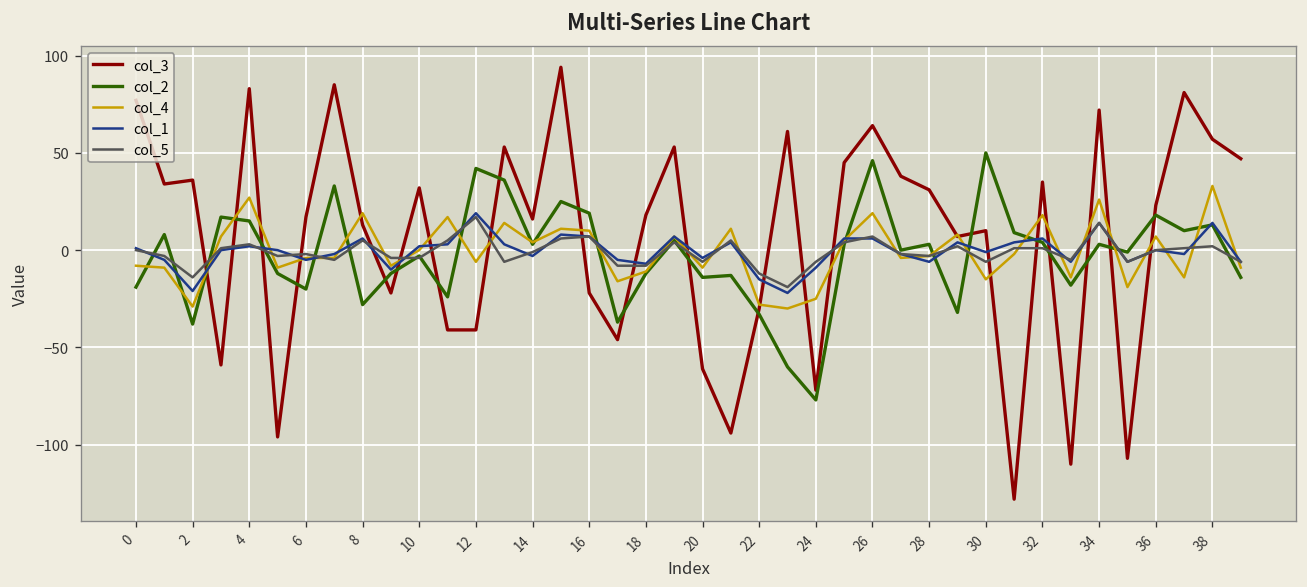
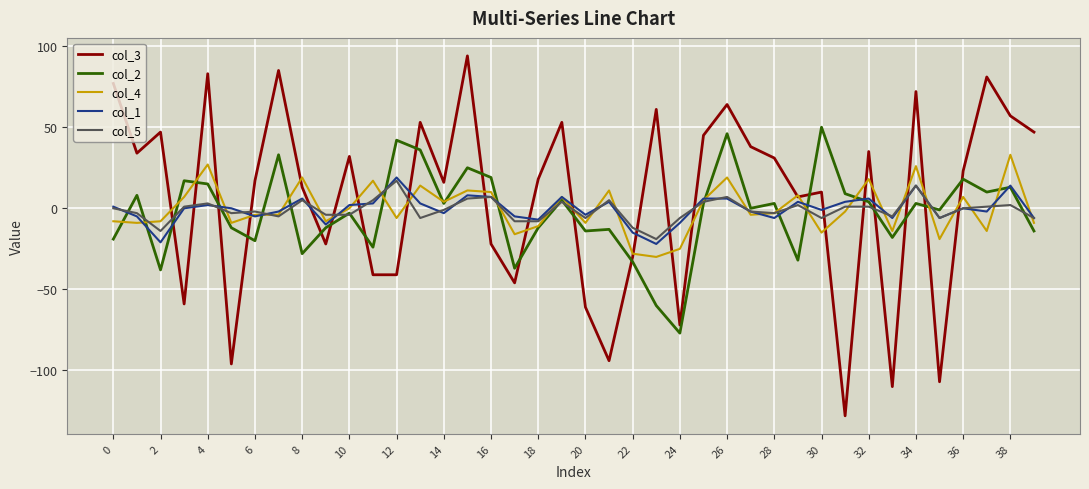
col_3, 2: 36 -> 47
col_4, 2: -29 -> -8
